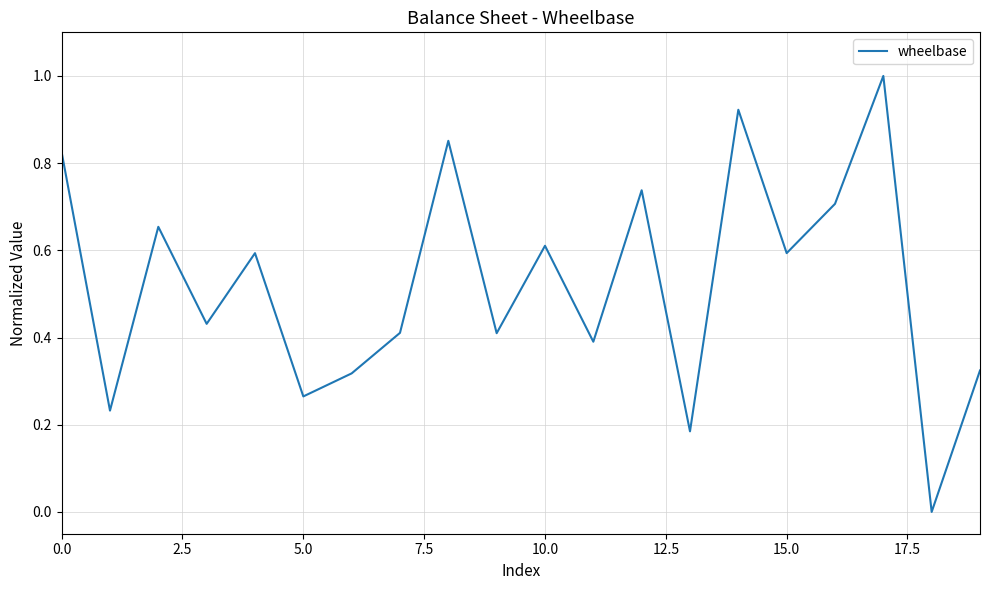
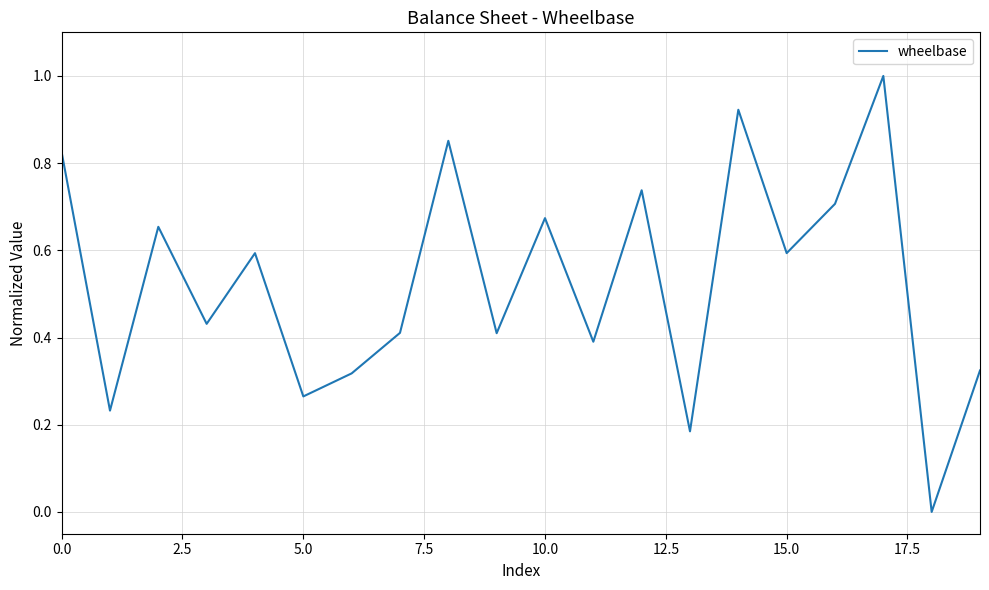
10.0: 0.61 -> 0.67
